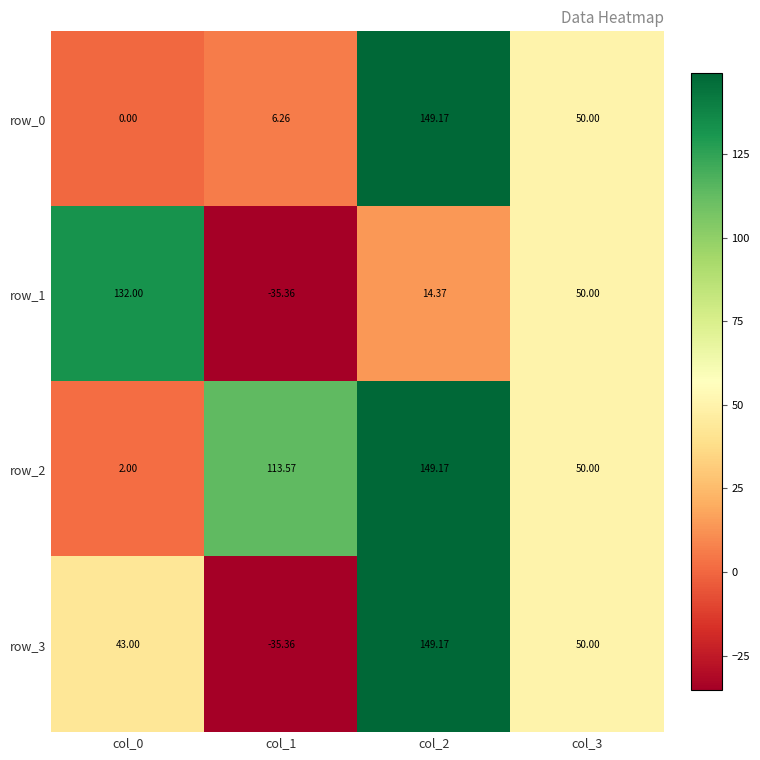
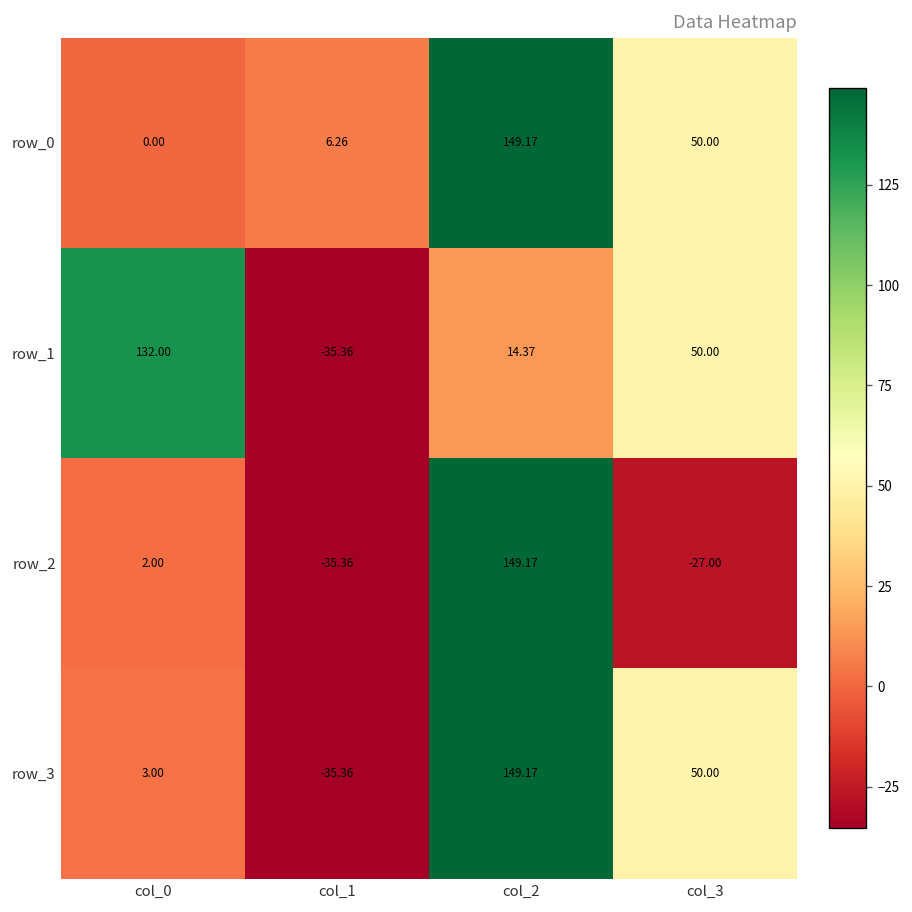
row_2, col_1: 113.57 -> -35.36
row_2, col_3: 50.00 -> -27.00
row_3, col_0: 43.00 -> 3.00
